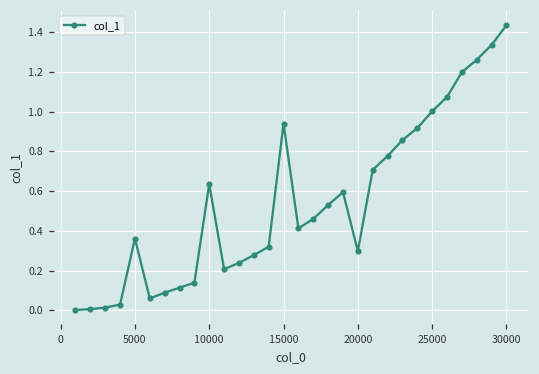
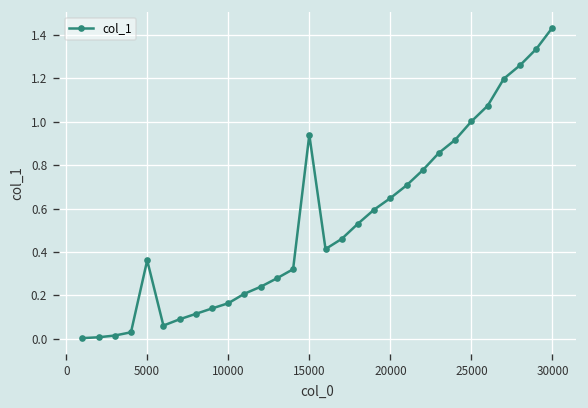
10000: 0.64 -> 0.16
20000: 0.30 -> 0.65
